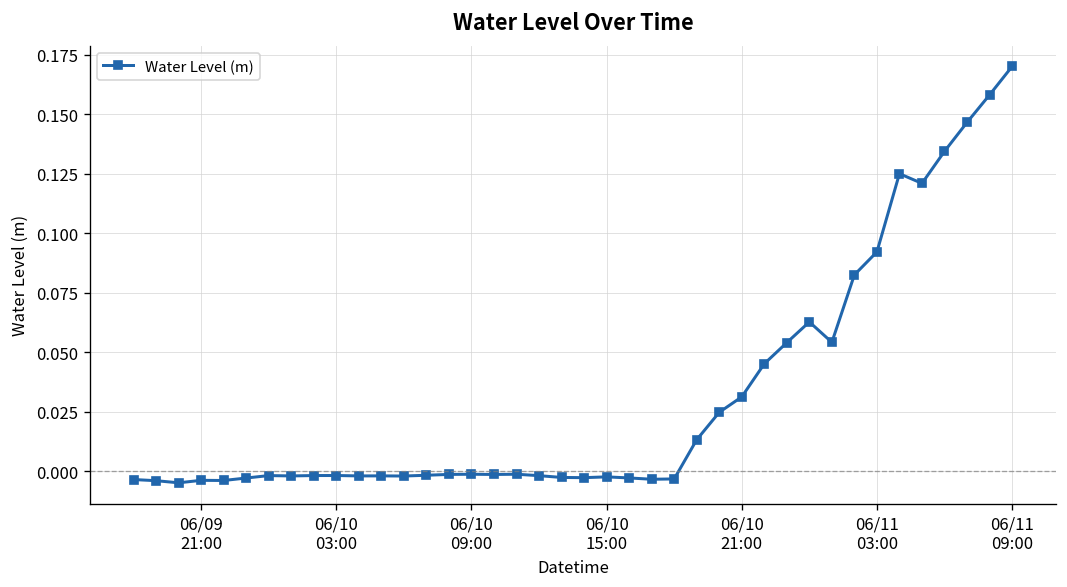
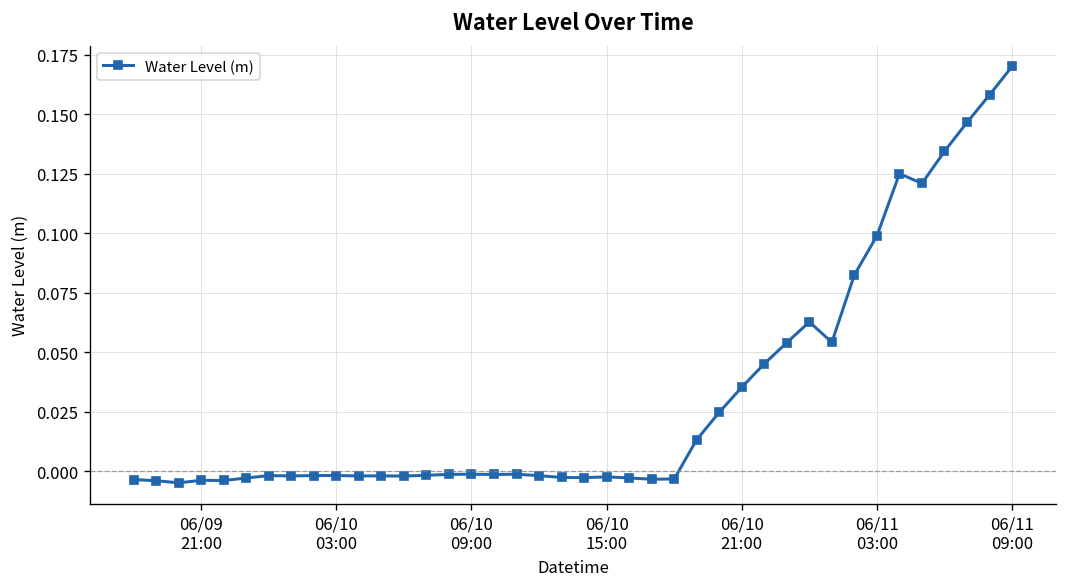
06/10 21:00: 0.031 -> 0.035
06/11 03:00: 0.092 -> 0.099
